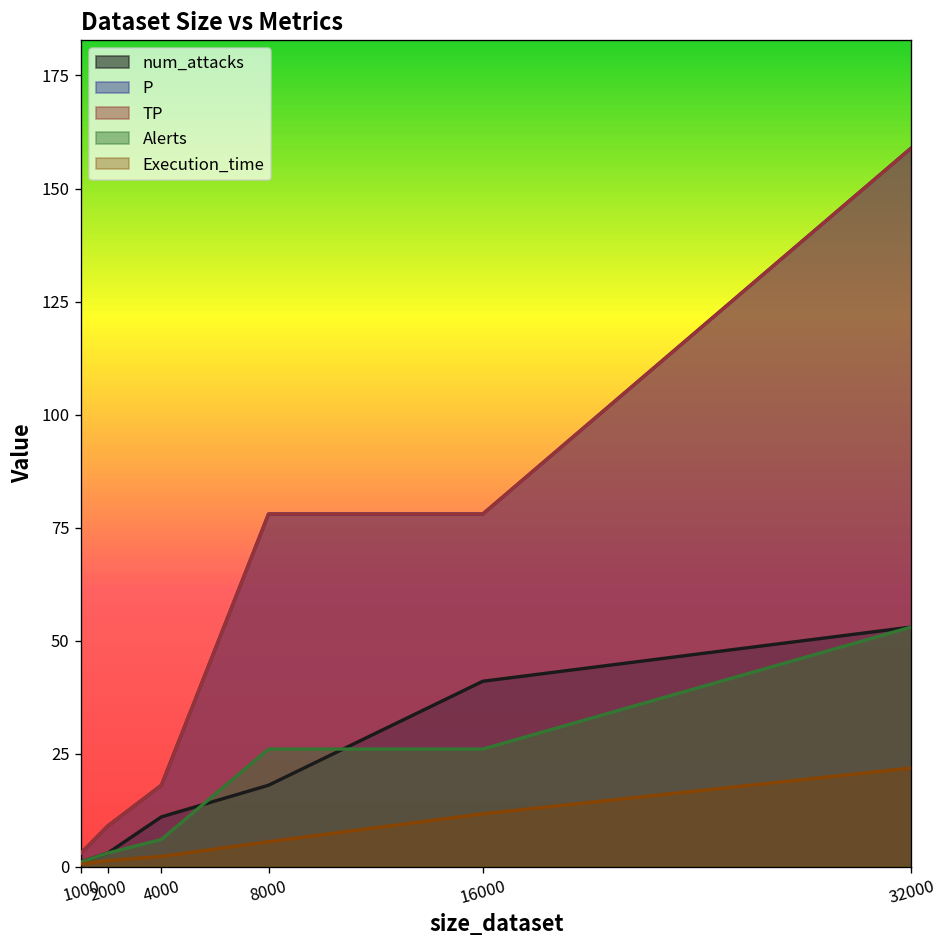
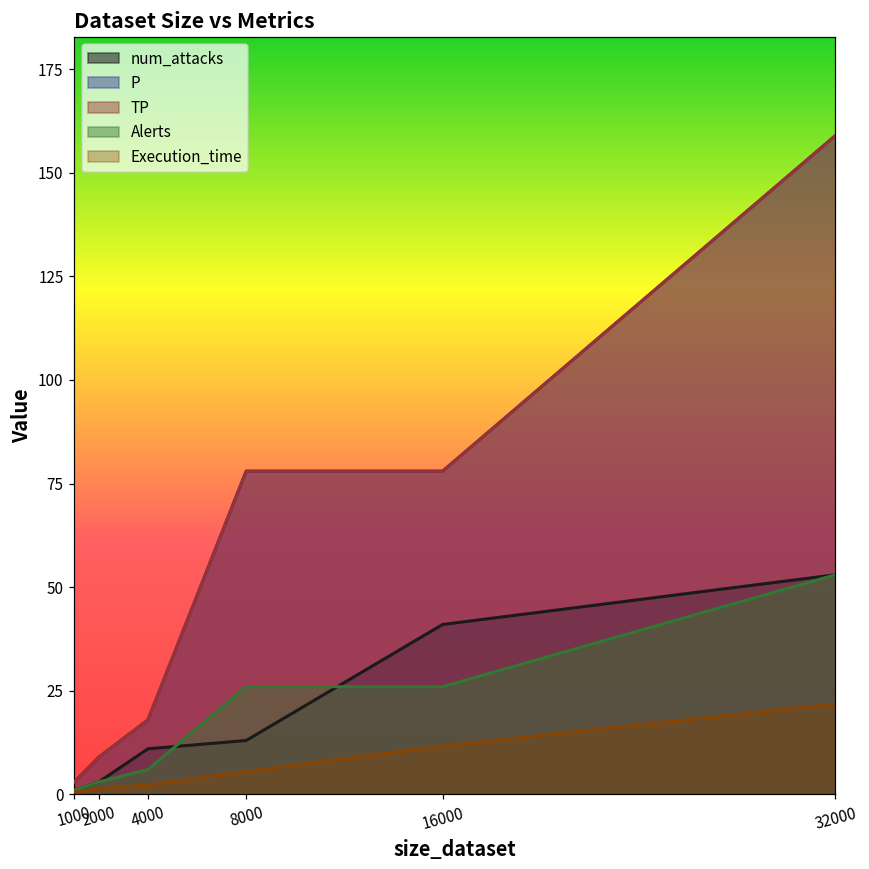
num_attacks, 8000: 18 -> 13
